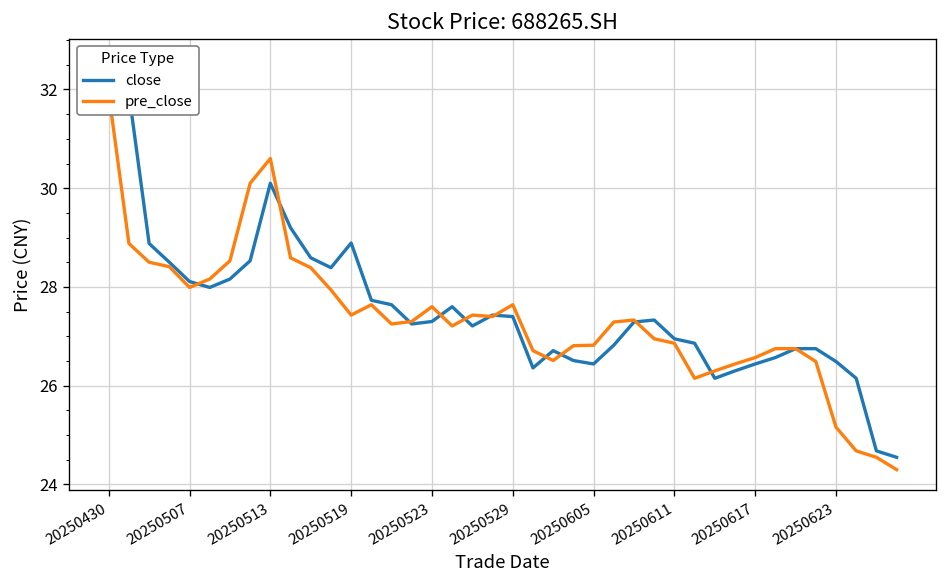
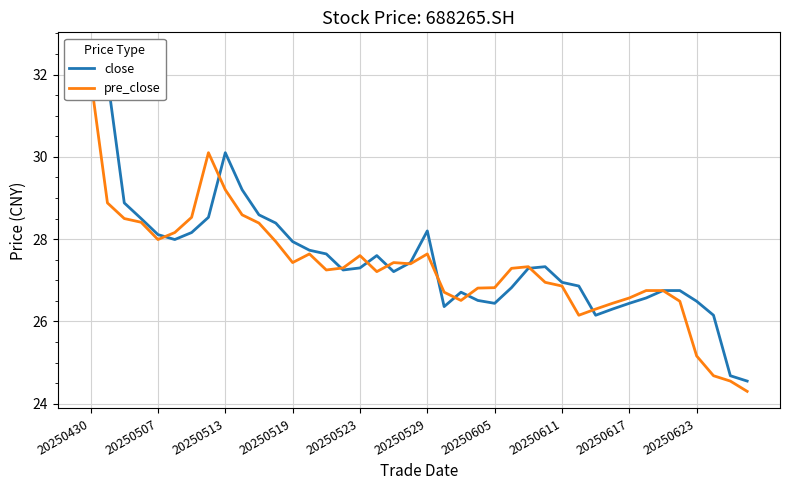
pre_close, 20250513: 30.6 -> 29.2
close, 20250519: 28.9 -> 27.9
close, 20250529: 27.4 -> 28.2
